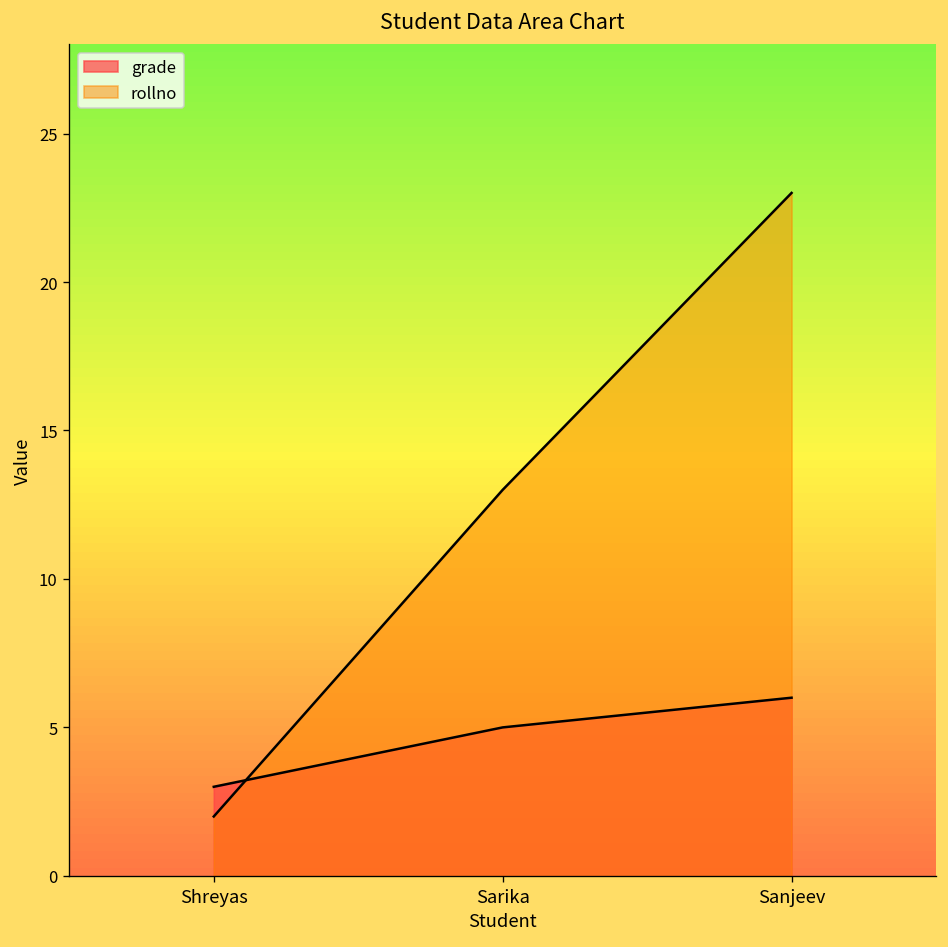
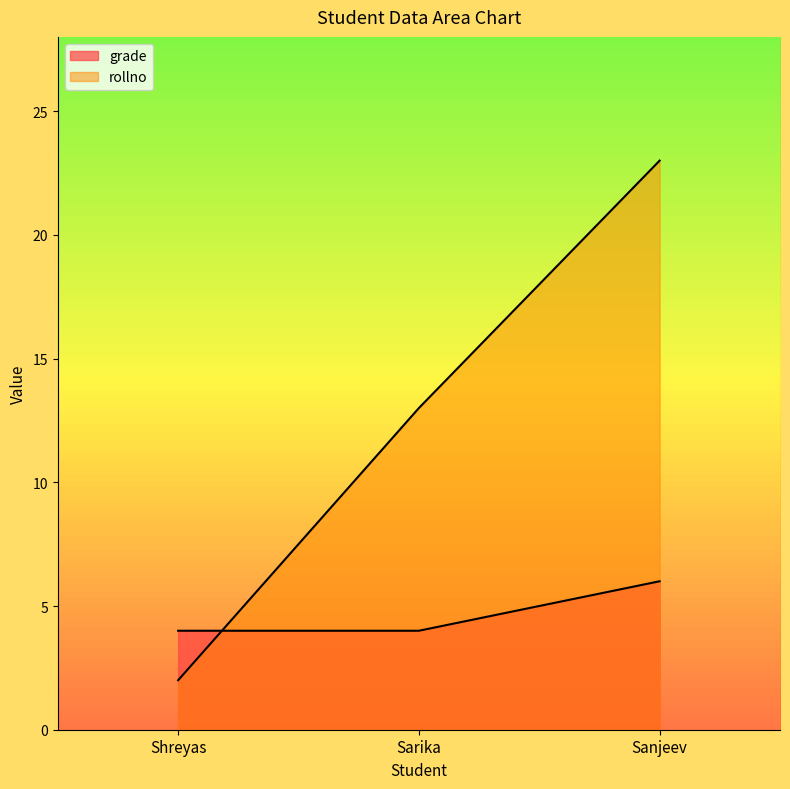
grade, Shreyas: 3 -> 4
grade, Sarika: 5 -> 4
